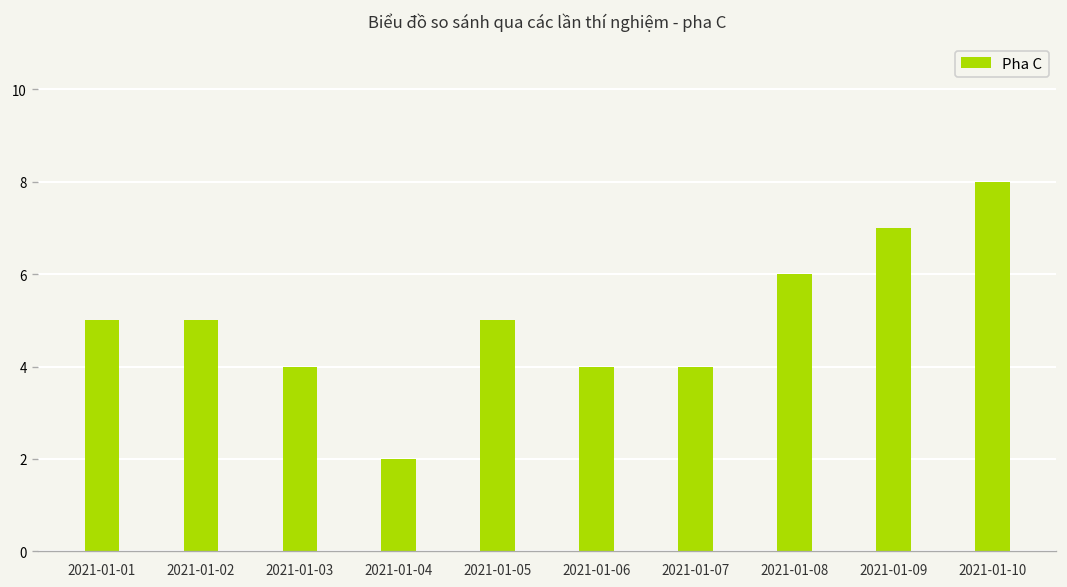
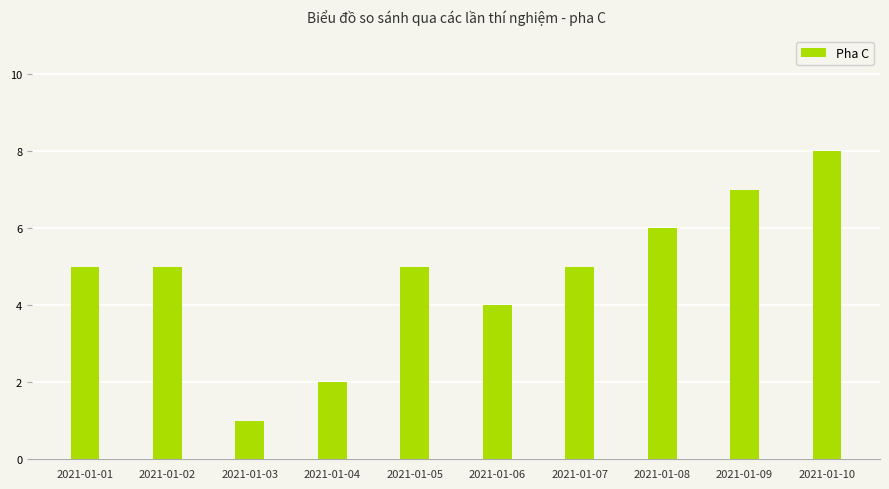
2021-01-03: 4 -> 1
2021-01-07: 4 -> 5
